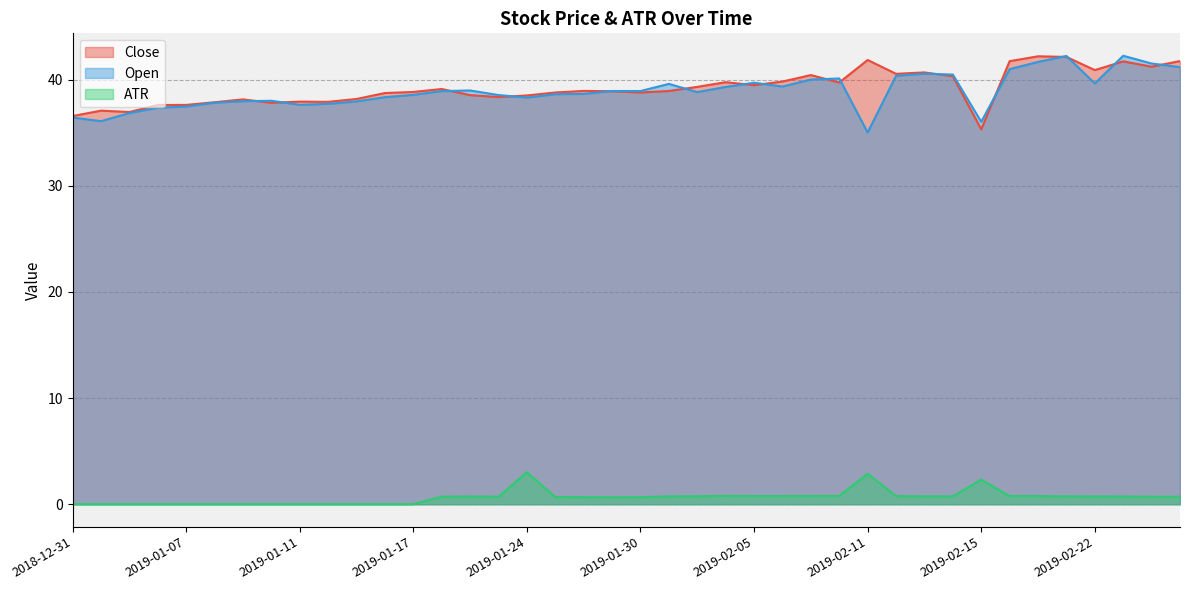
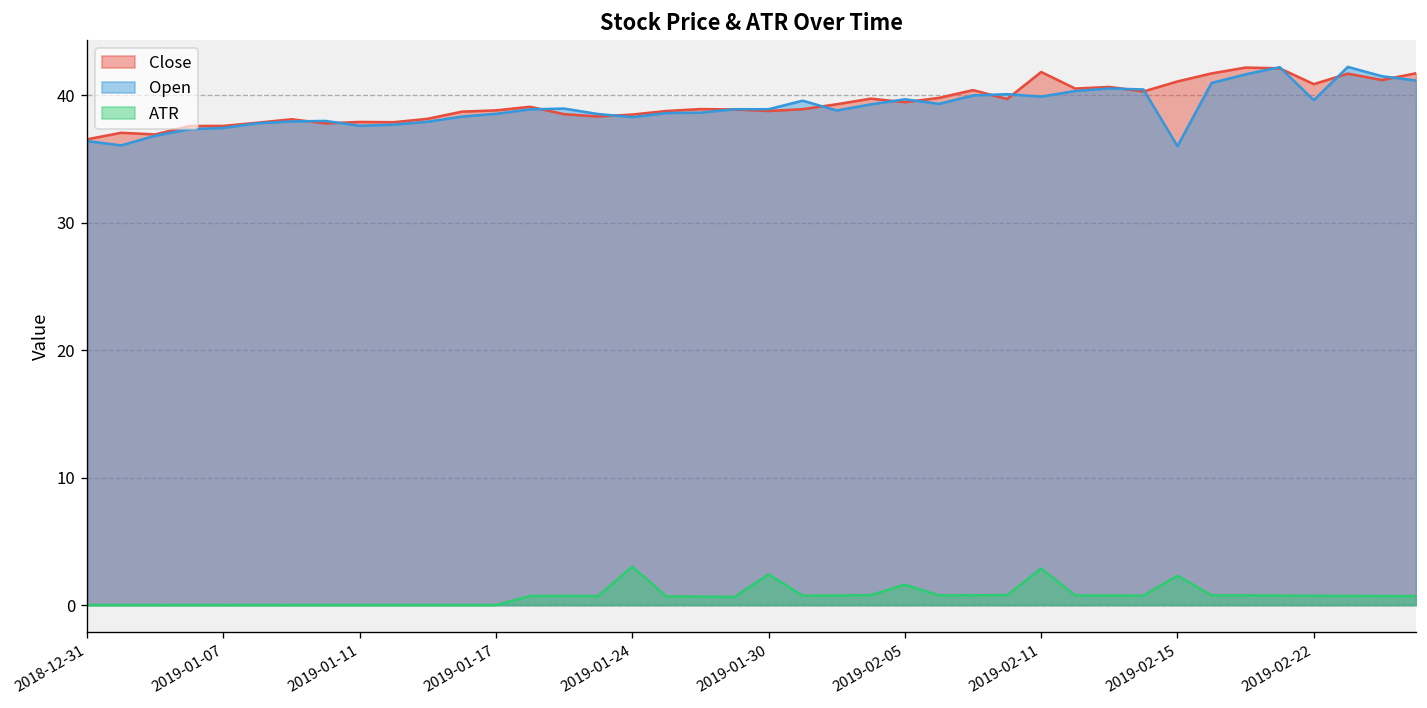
ATR, 2019-01-30: 0.7 -> 2.4
ATR, 2019-02-05: 0.8 -> 1.6
Open, 2019-02-11: 35.0 -> 39.9
Close, 2019-02-15: 35.3 -> 41.1
